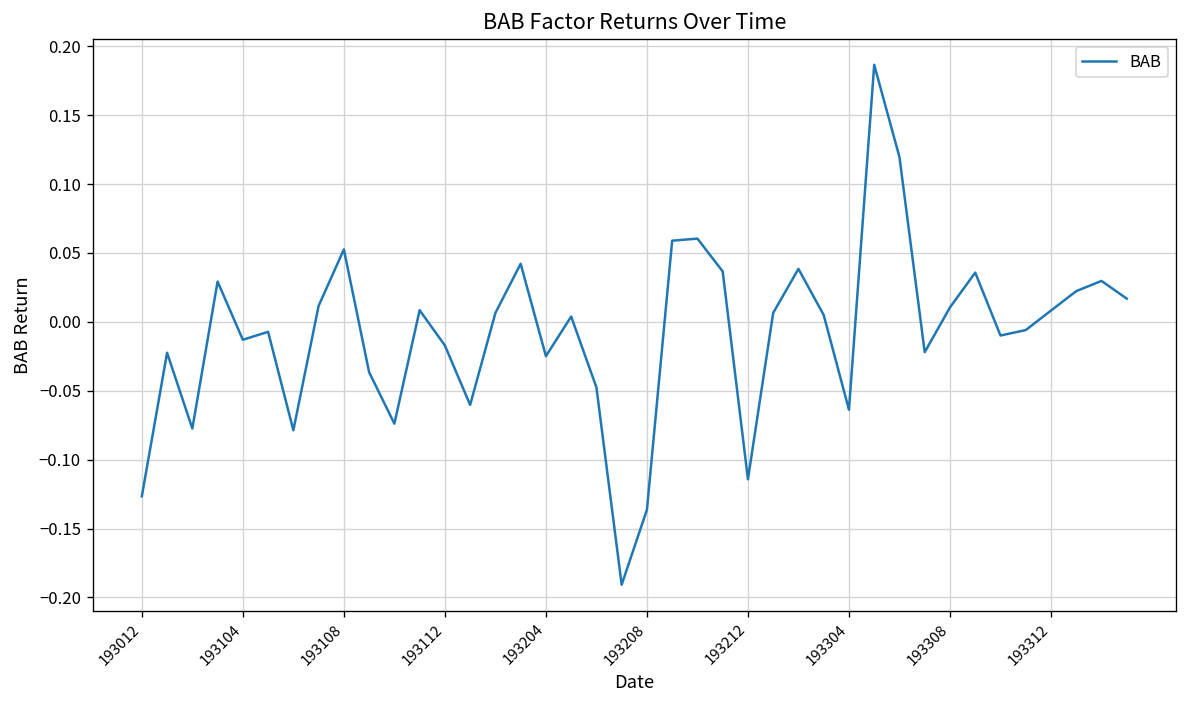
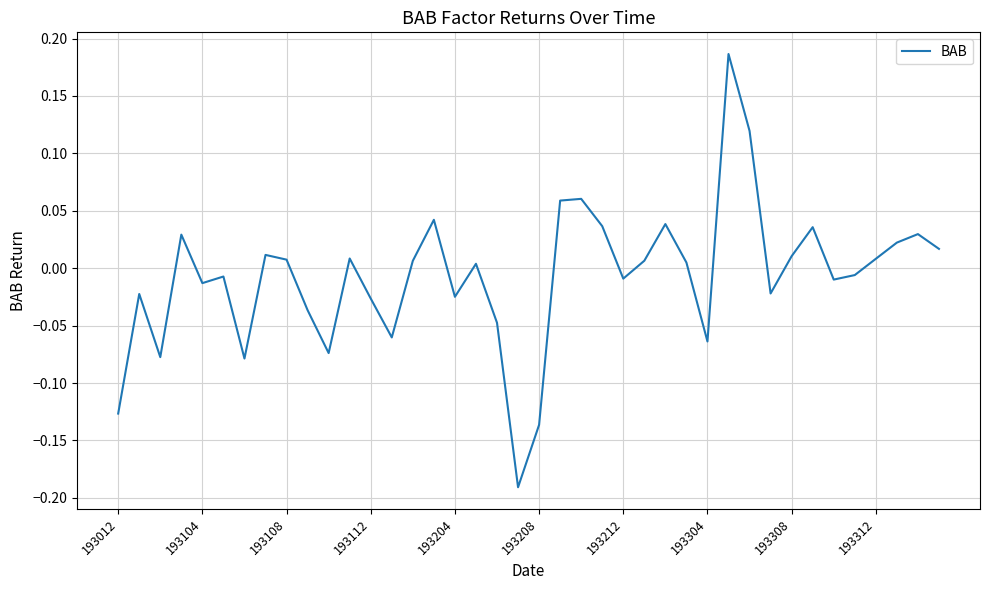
193108: 0.053 -> 0.007
193112: -0.017 -> -0.026
193212: -0.114 -> -0.009
